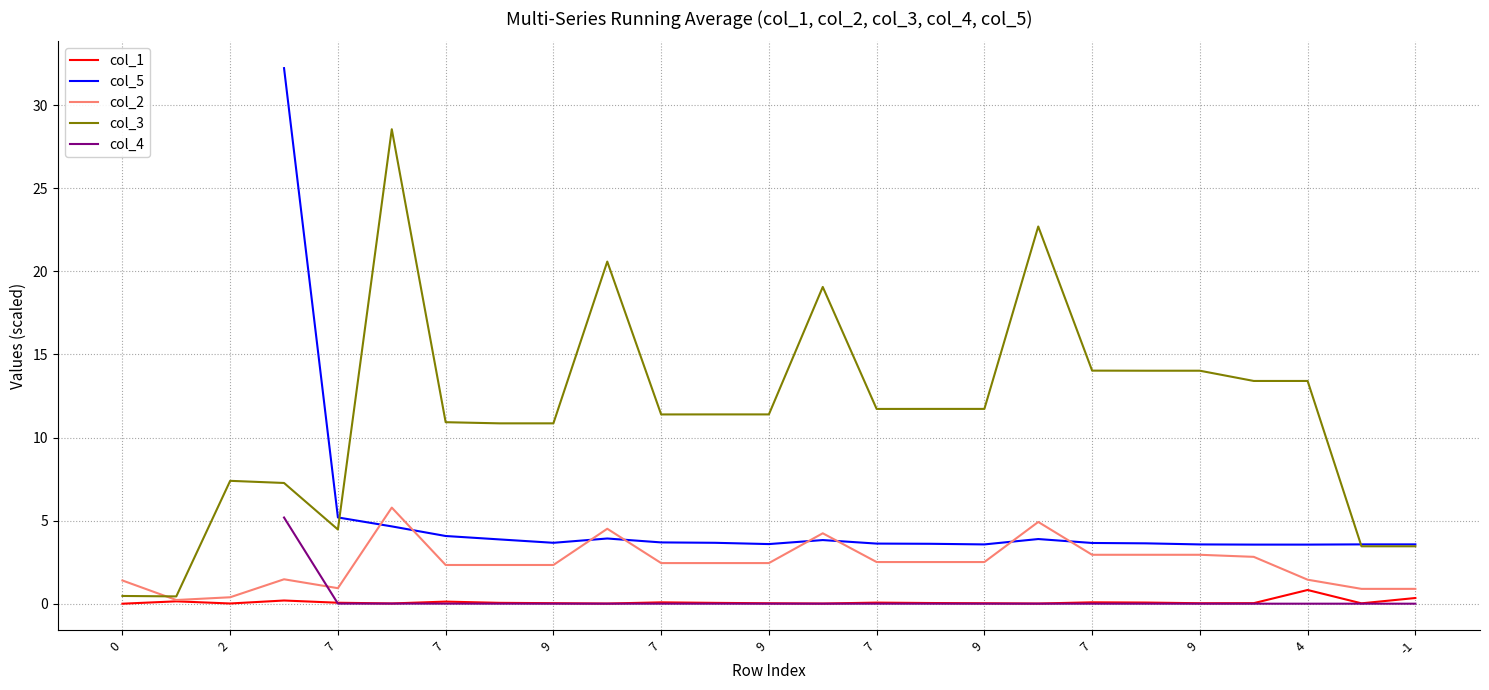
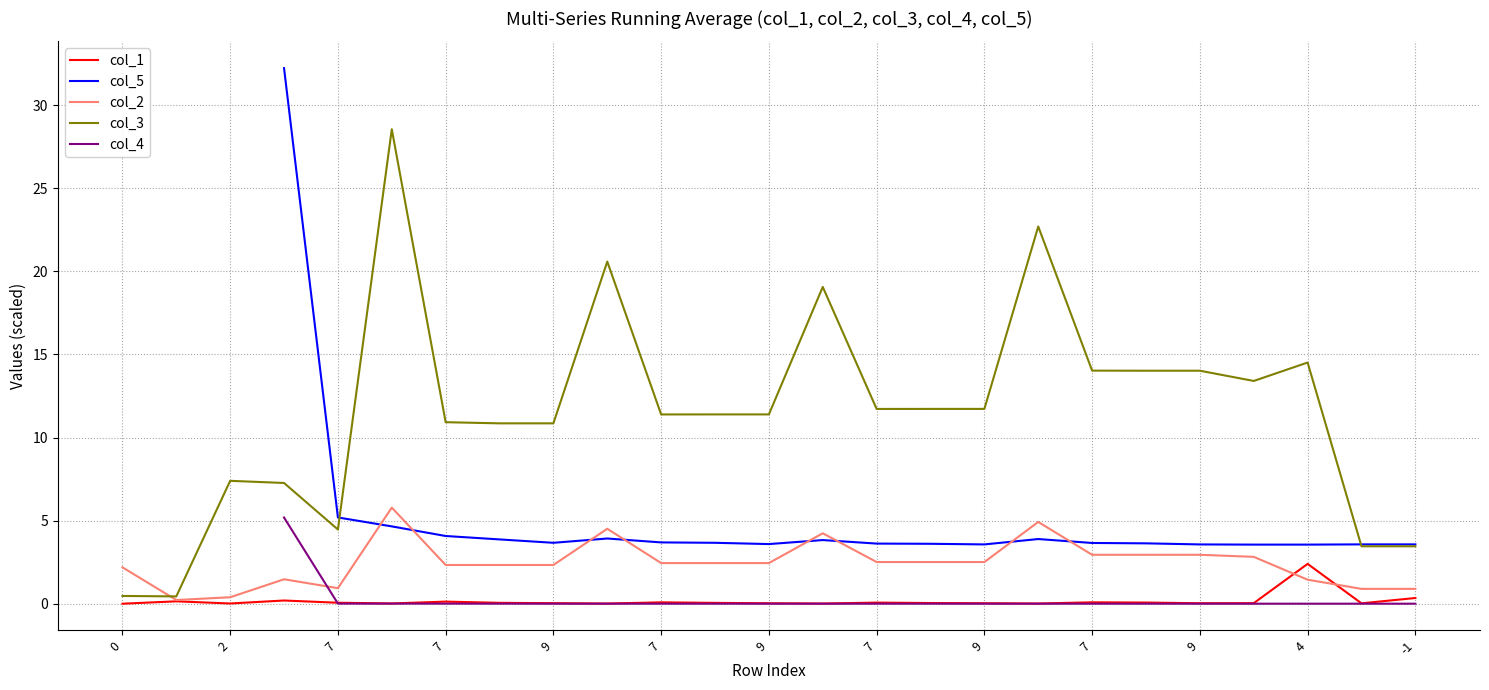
col_2, 0: 1.4 -> 2.2
col_1, 4: 0.8 -> 2.4
col_3, 4: 13.4 -> 14.5
